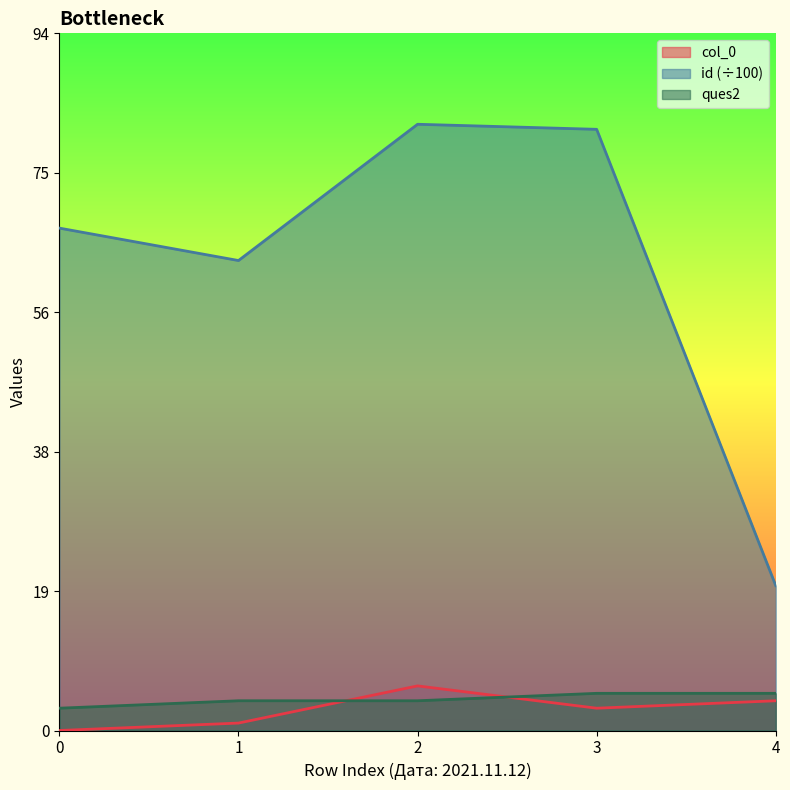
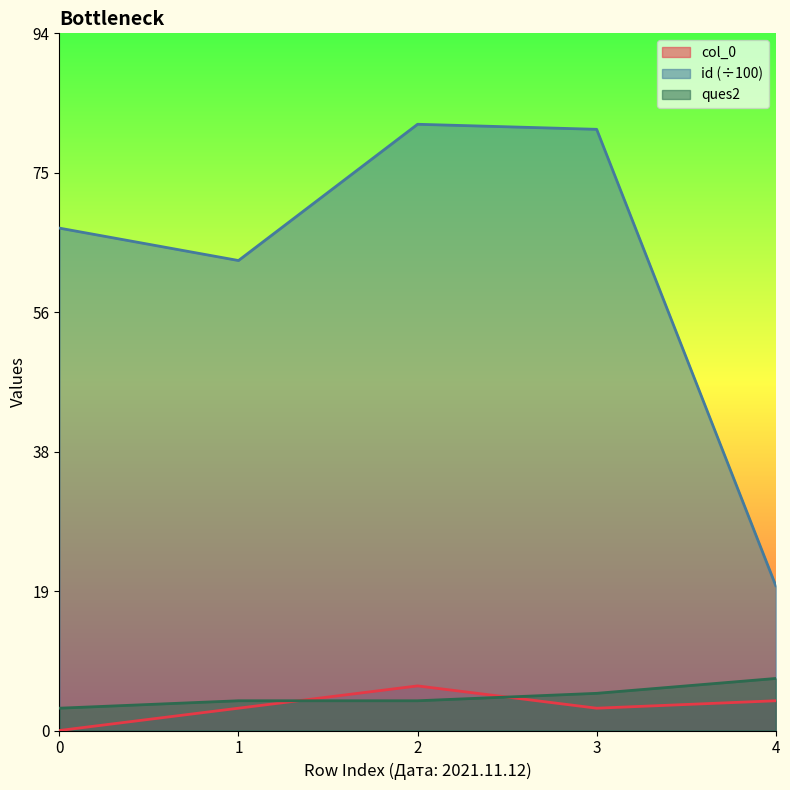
col_0, 1: 1 -> 3
ques2, 4: 5 -> 7
